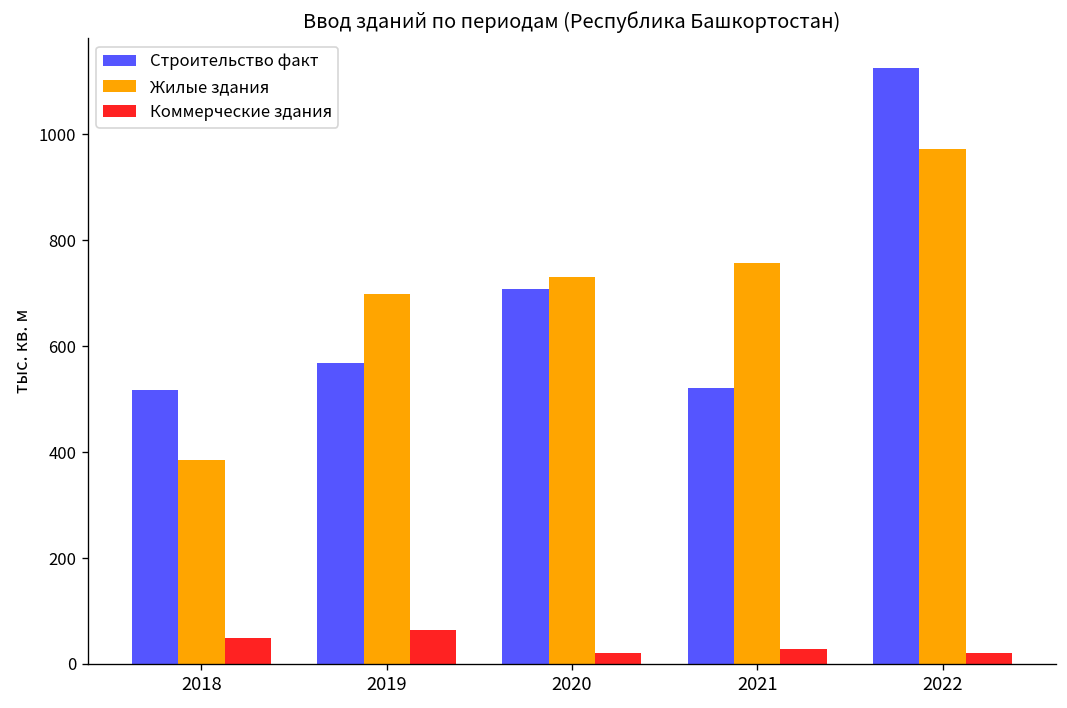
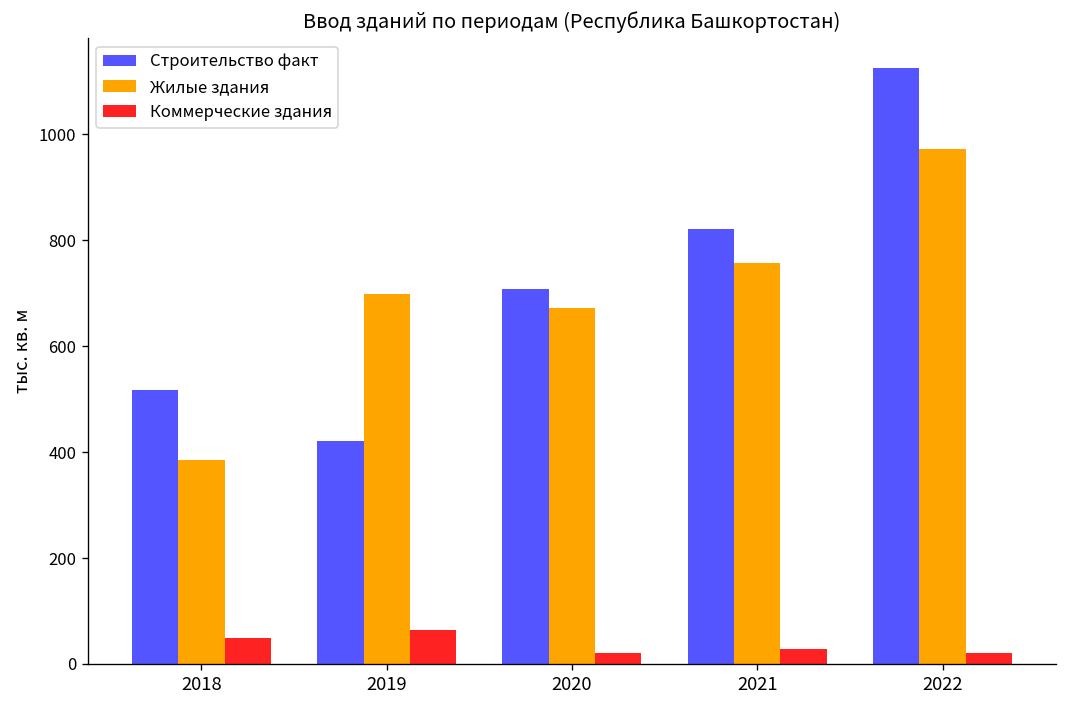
Строительство факт, 2019: 570 -> 420
Жилые здания, 2020: 730 -> 670
Строительство факт, 2021: 520 -> 820
